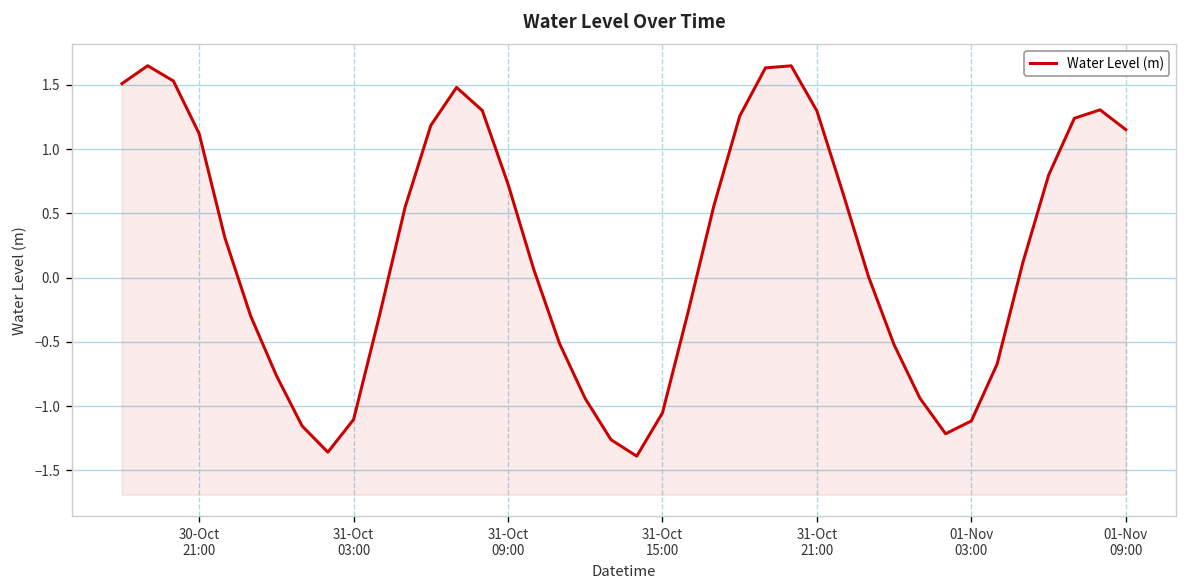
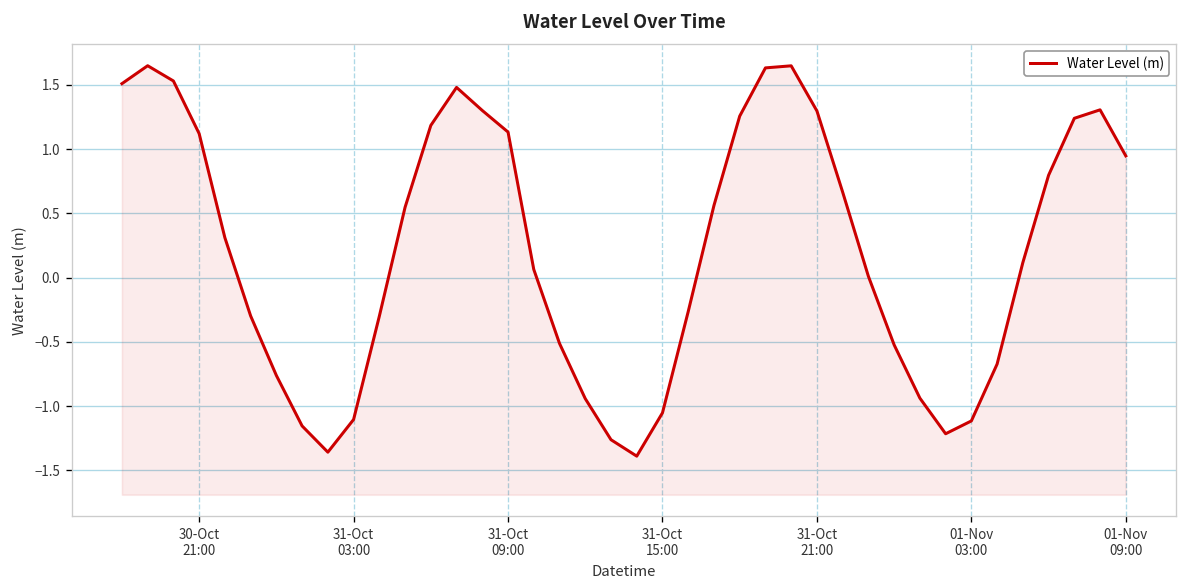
31-Oct 09:00: 0.73 -> 1.13
01-Nov 09:00: 1.15 -> 0.95
